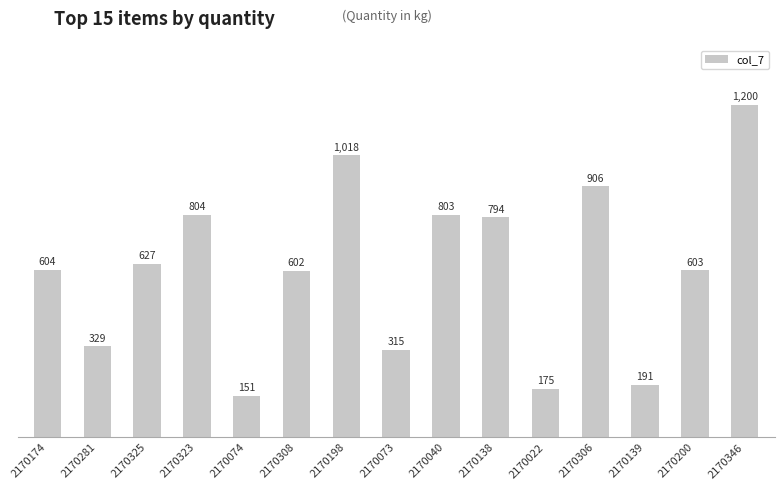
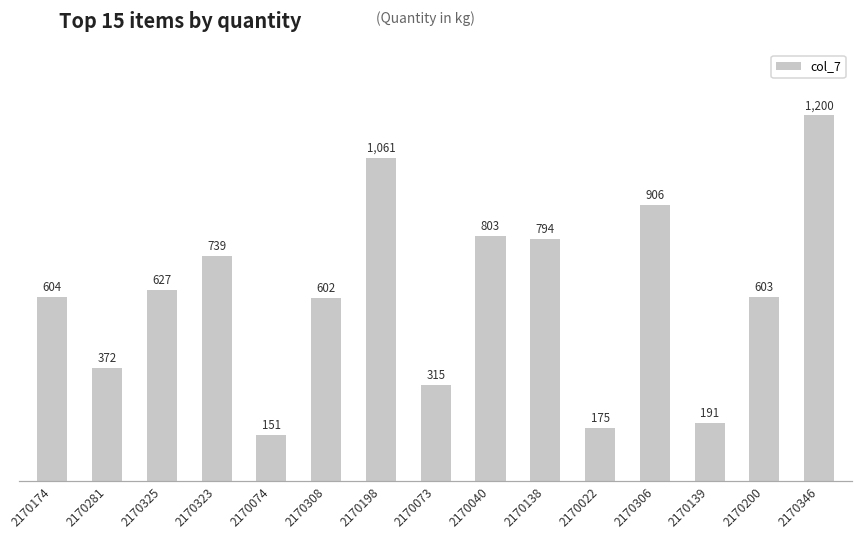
2170281: 329 -> 372
2170323: 804 -> 739
2170198: 1,018 -> 1,061
